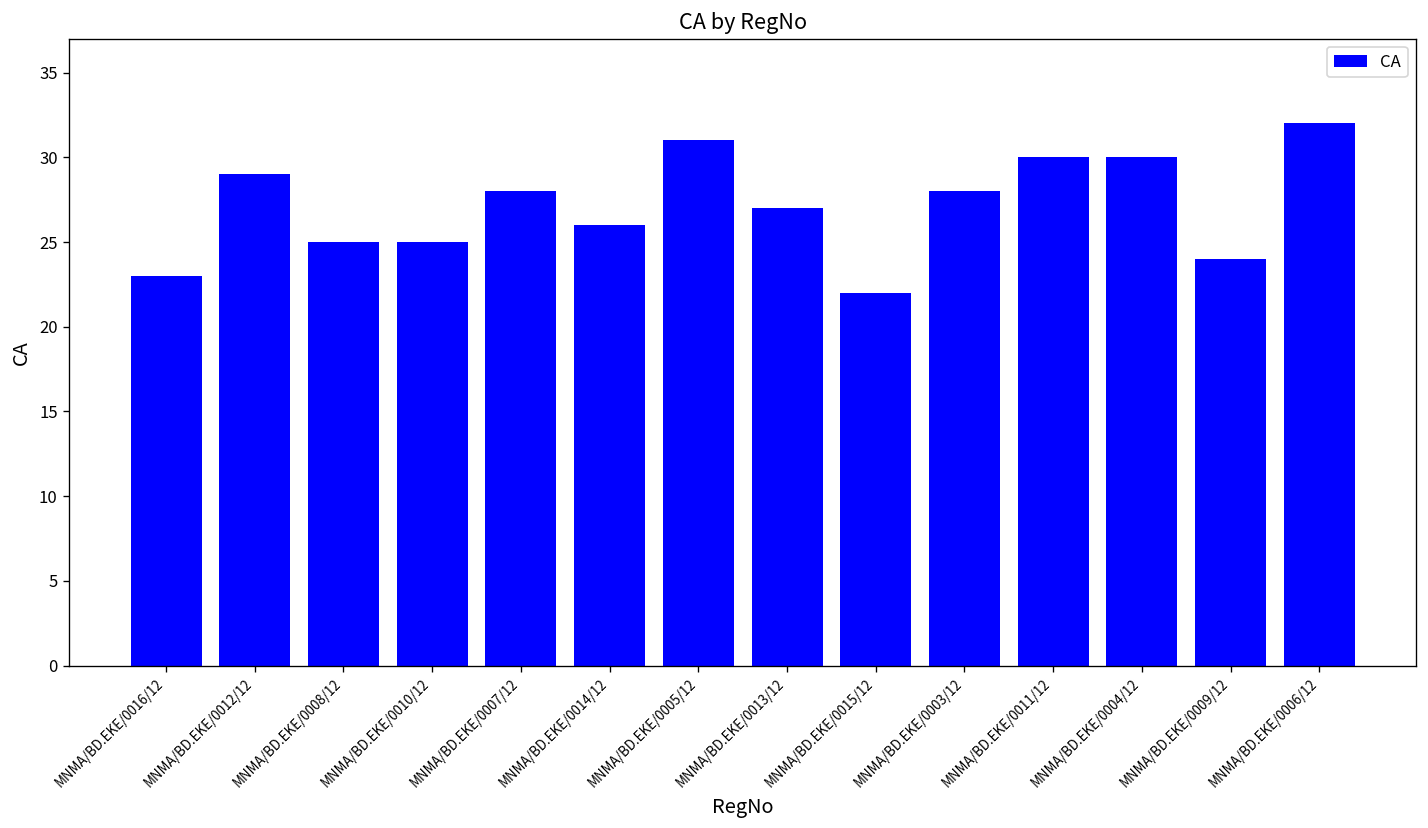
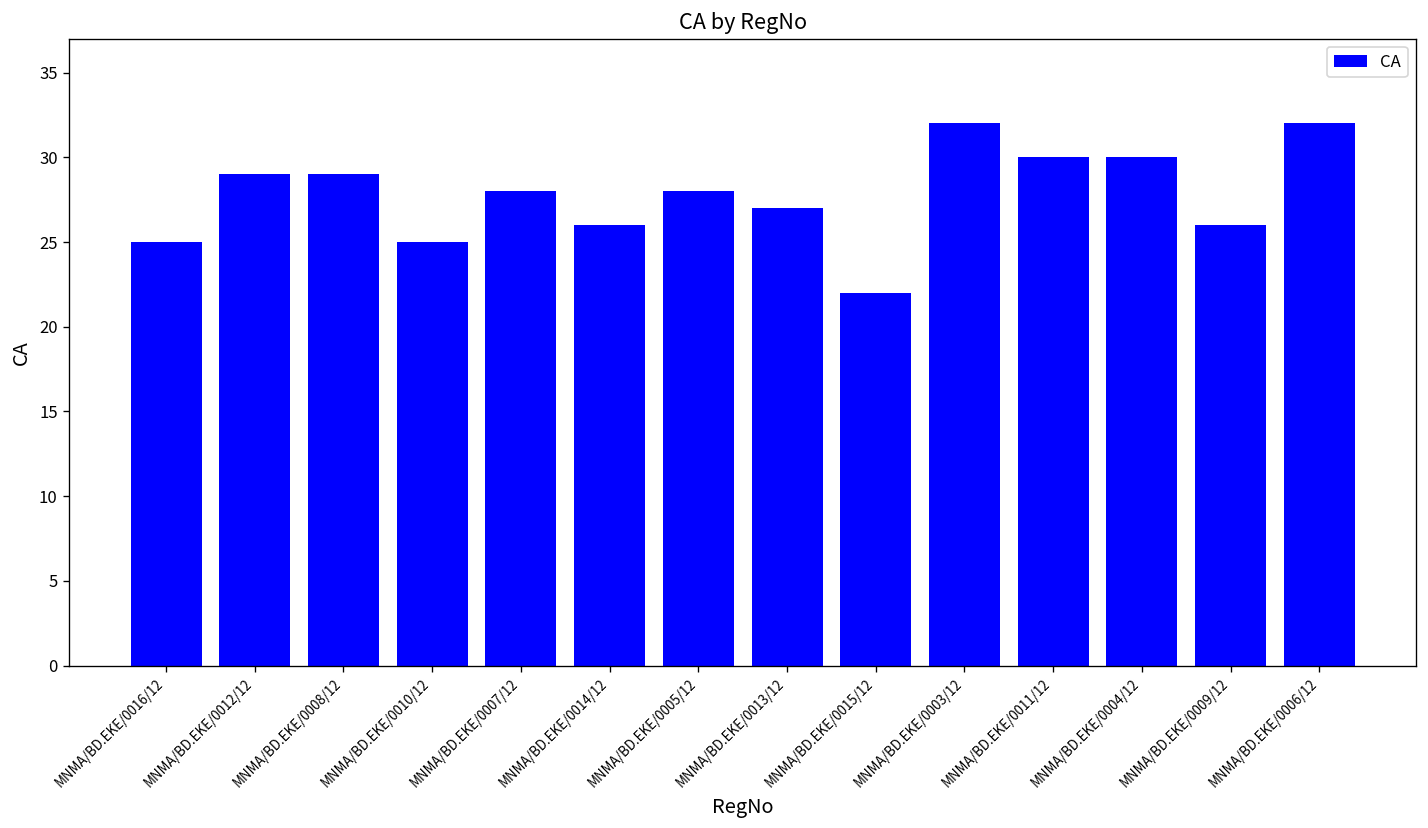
MNMA/BD.EKE/0016/12: 23 -> 25
MNMA/BD.EKE/0008/12: 25 -> 29
MNMA/BD.EKE/0005/12: 31 -> 28
MNMA/BD.EKE/0003/12: 28 -> 32
MNMA/BD.EKE/0009/12: 24 -> 26
